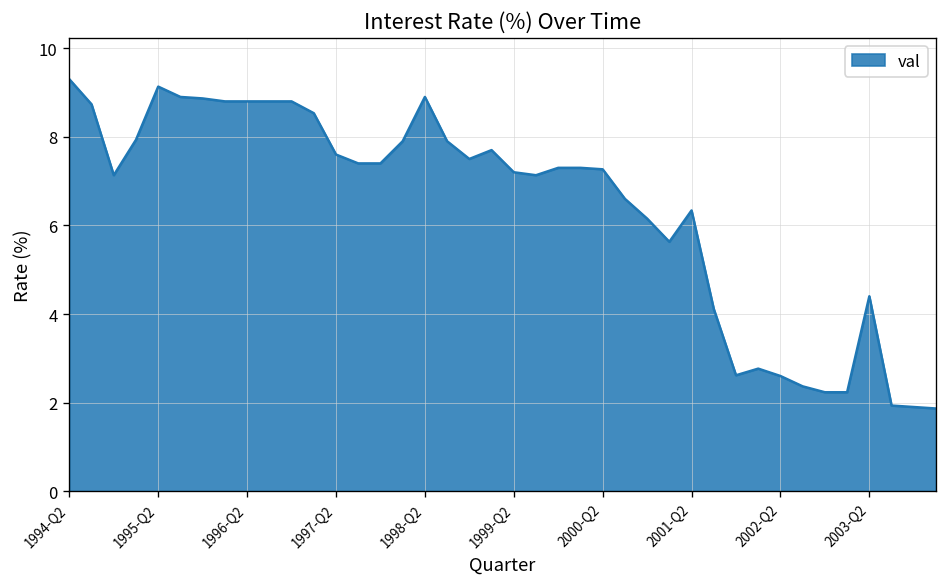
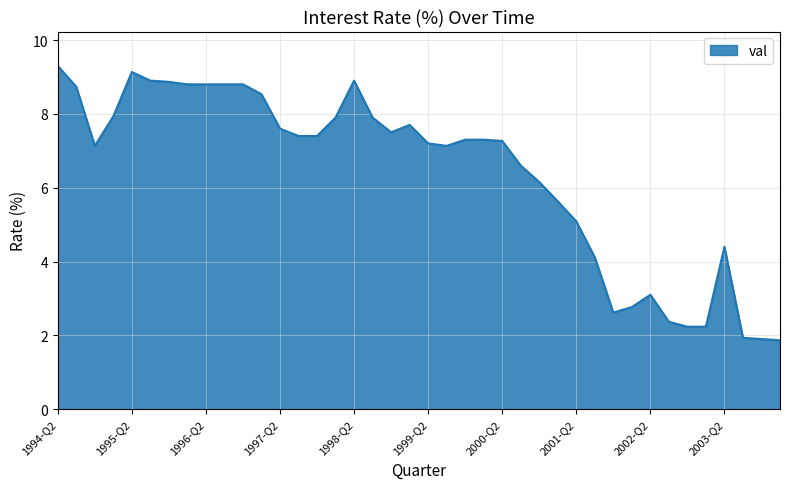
2001-Q2: 6.3 -> 5.1
2002-Q2: 2.6 -> 3.1
